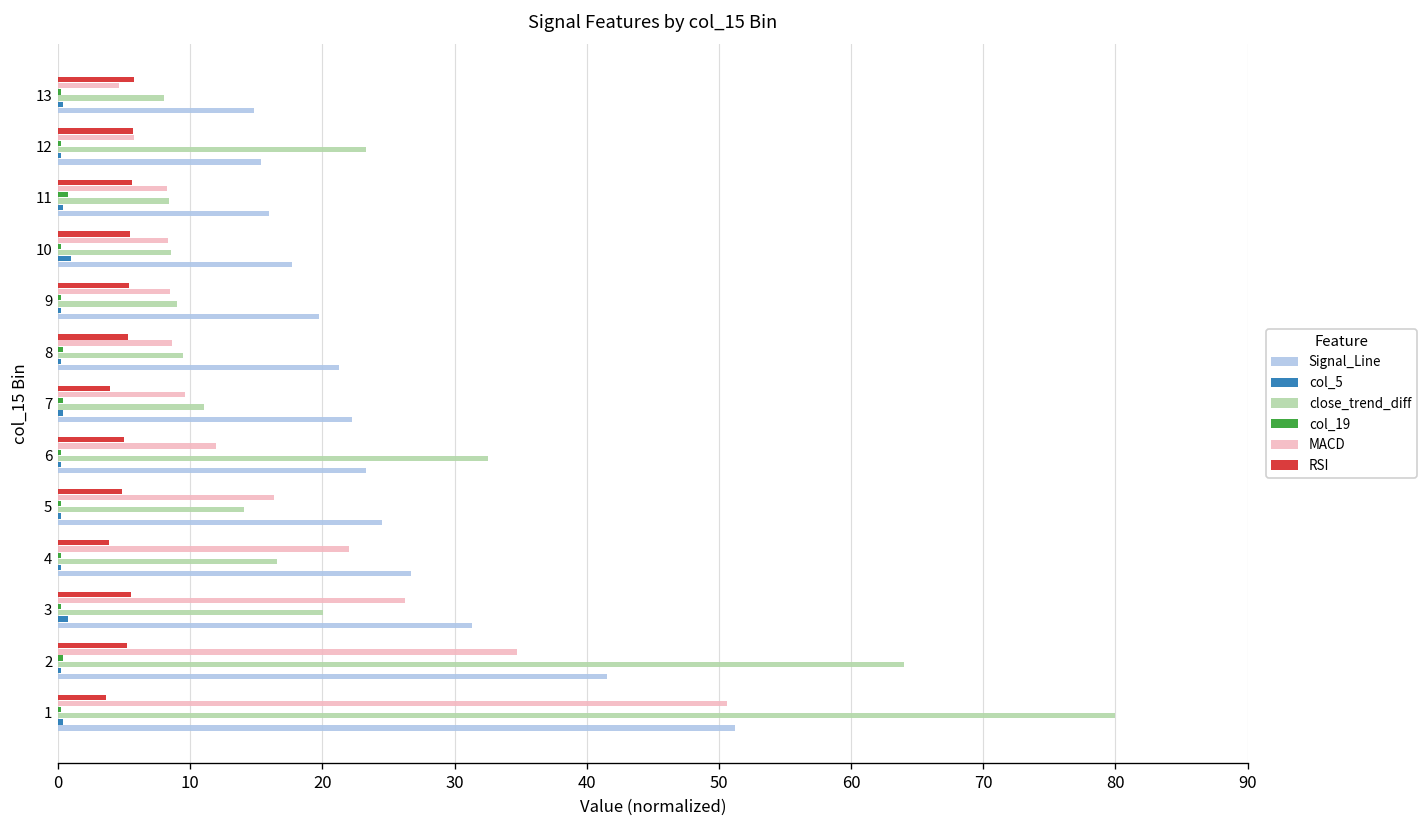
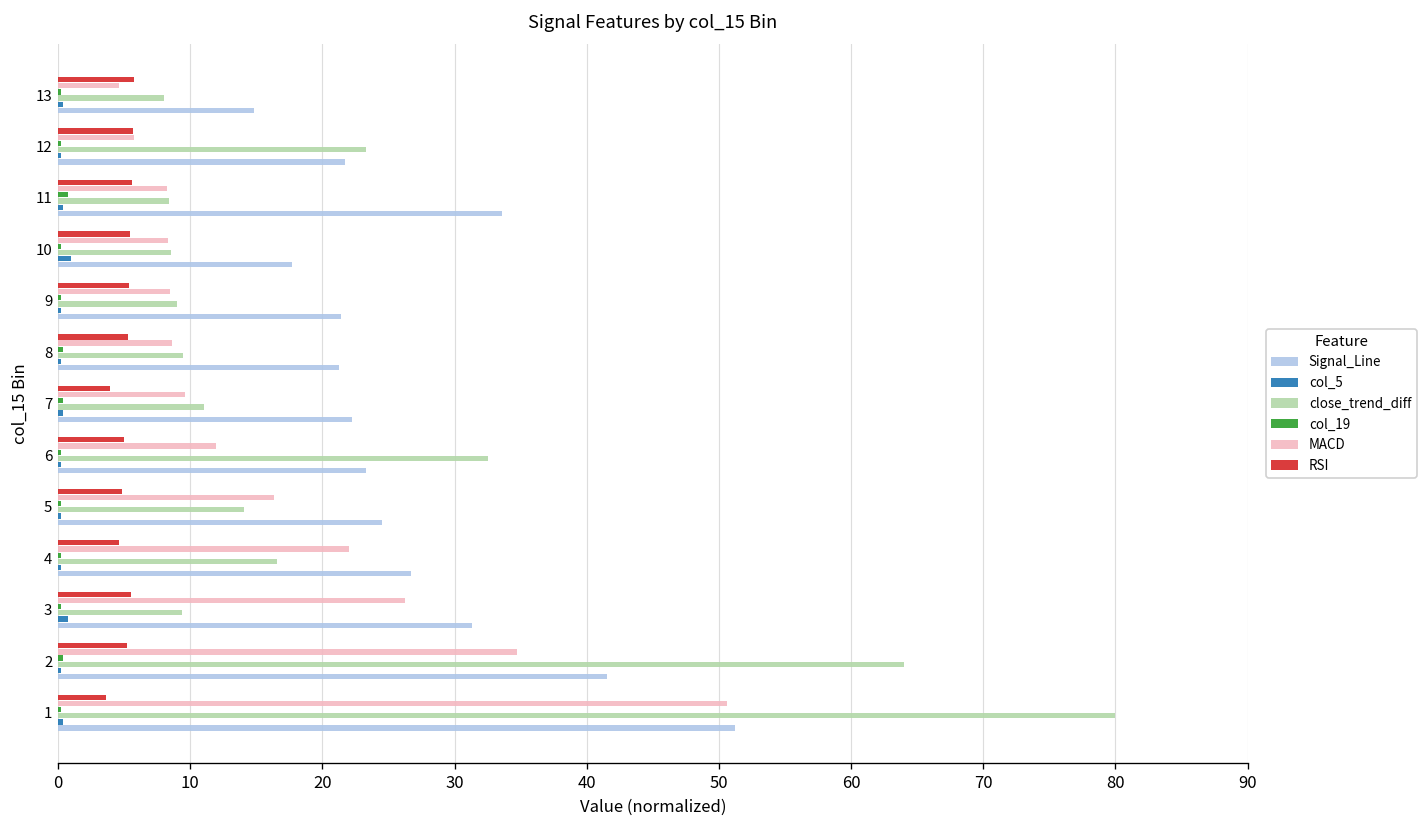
Signal_Line, 12: 15.4 -> 21.7
Signal_Line, 11: 15.9 -> 33.6
Signal_Line, 9: 19.8 -> 21.4
RSI, 4: 3.8 -> 4.6
close_trend_diff, 3: 20.0 -> 9.4
